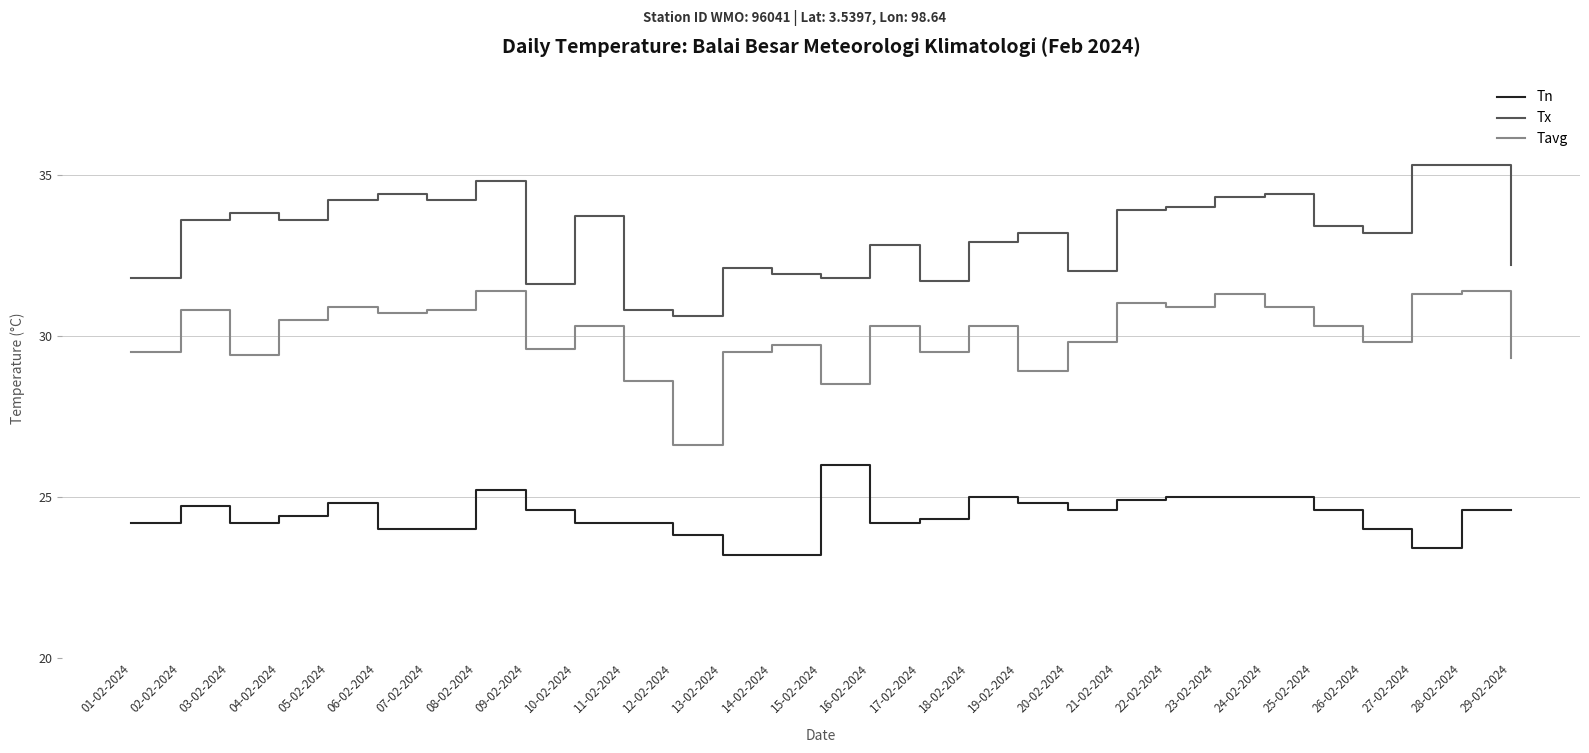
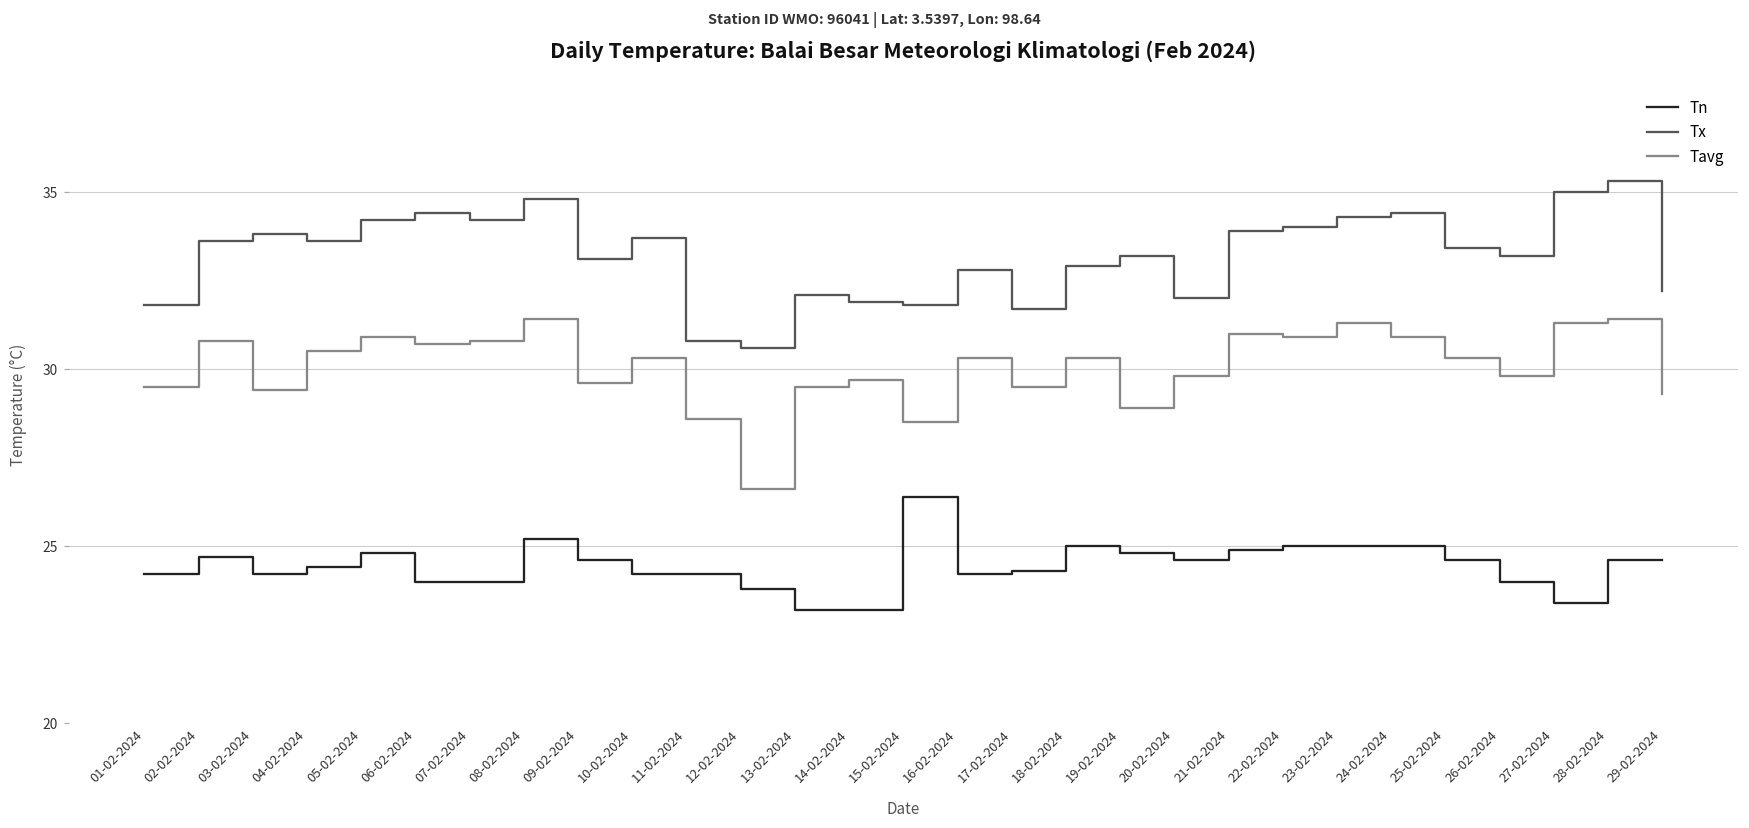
Tx, 09-02-2024: 31.6 -> 33.1
Tn, 15-02-2024: 26.0 -> 26.4
Tx, 27-02-2024: 35.3 -> 35.0
